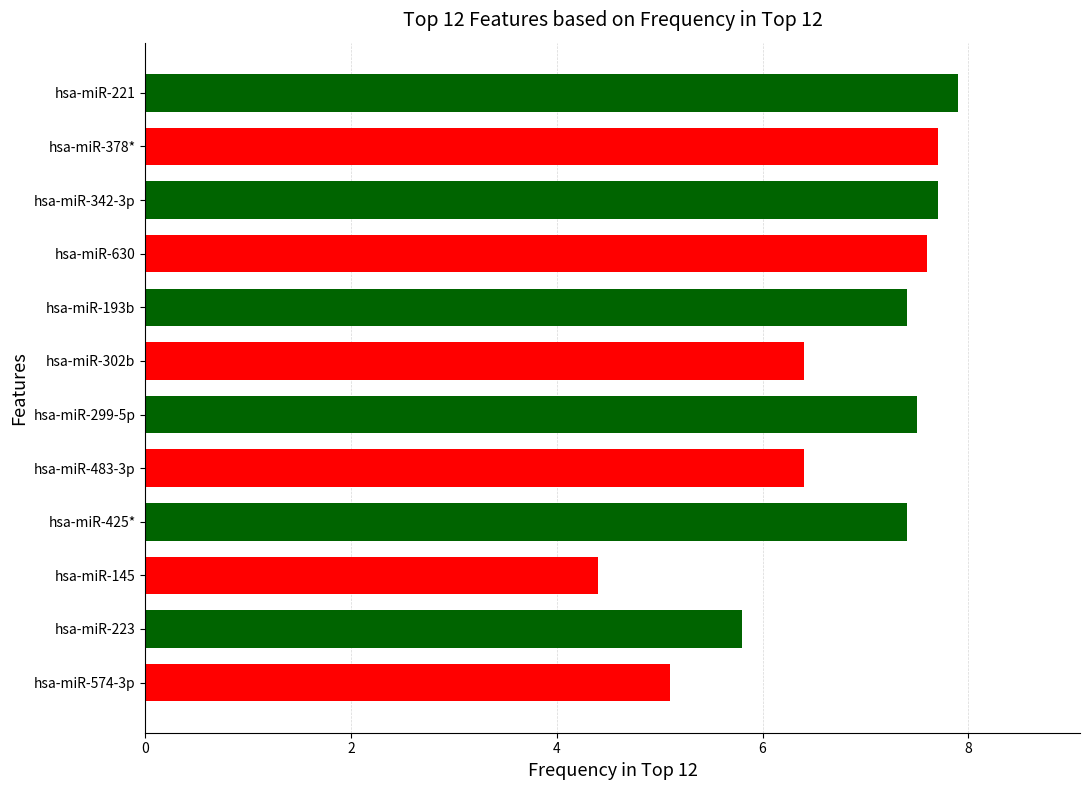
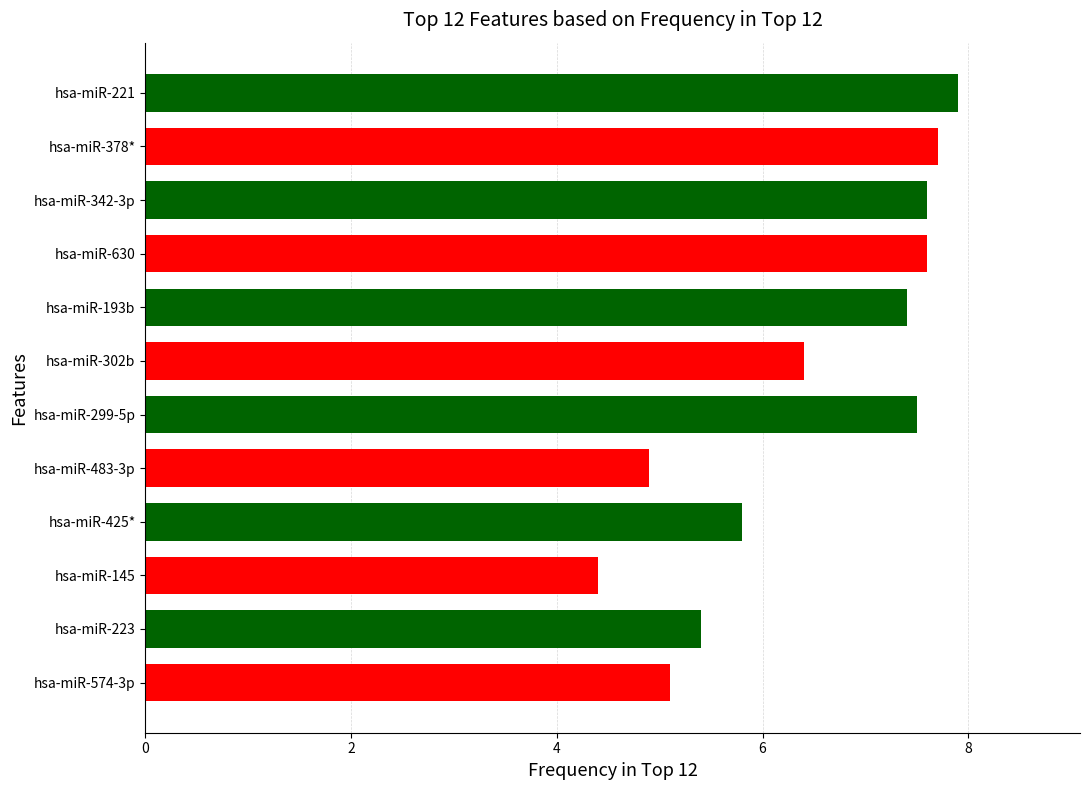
hsa-miR-342-3p: 7.7 -> 7.6
hsa-miR-483-3p: 6.4 -> 4.9
hsa-miR-425*: 7.4 -> 5.8
hsa-miR-223: 5.8 -> 5.4
